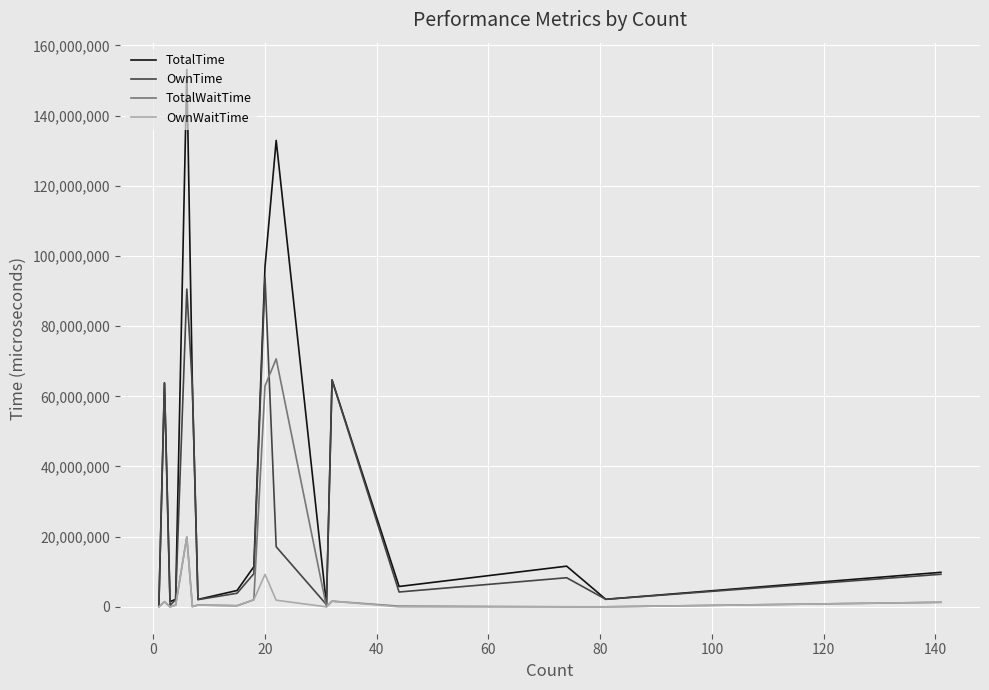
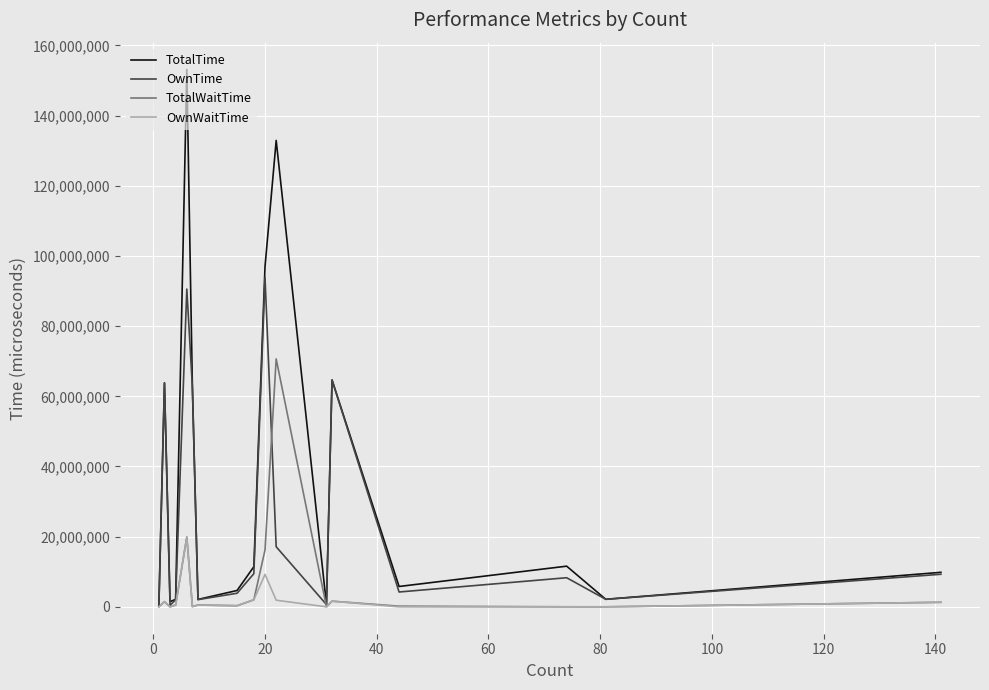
TotalWaitTime, 20: 63,000,000 -> 16,000,000
